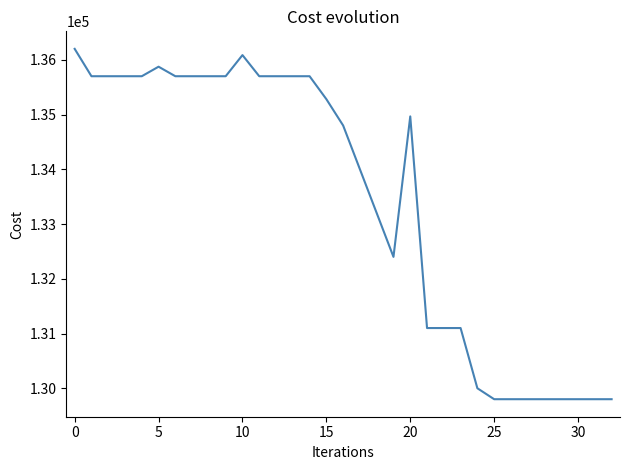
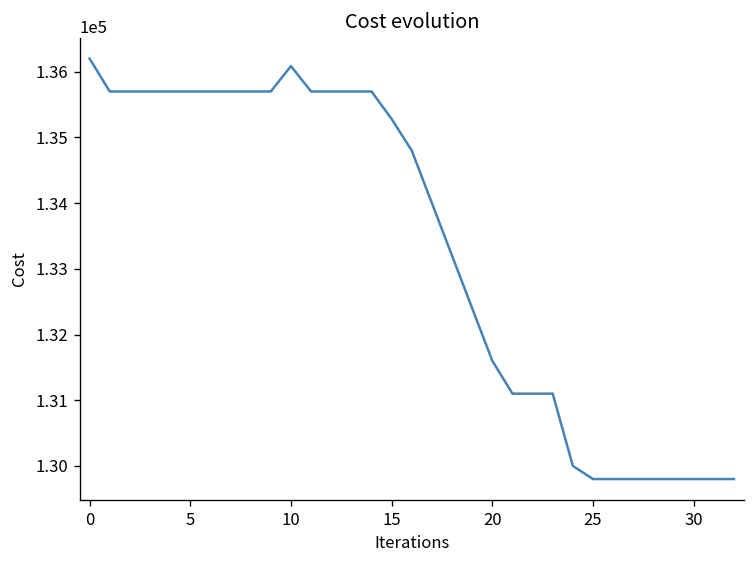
5: 135900 -> 135700
20: 135000 -> 131600
